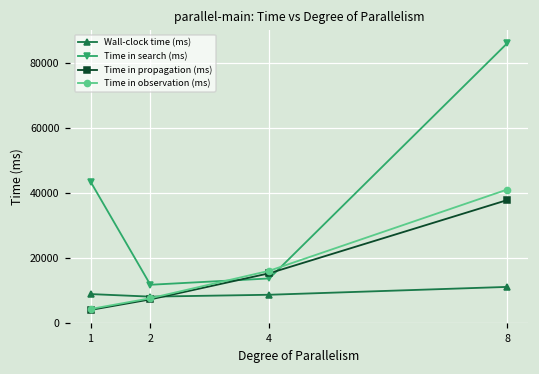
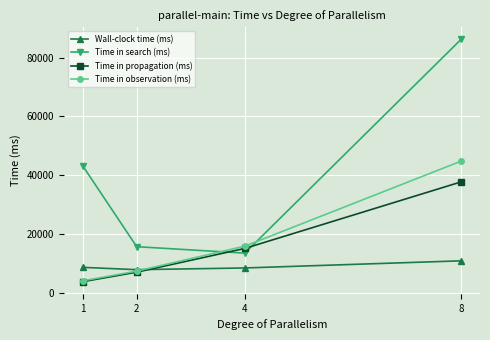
Time in search (ms), 2: 12000 -> 16000
Time in observation (ms), 8: 41000 -> 45000
